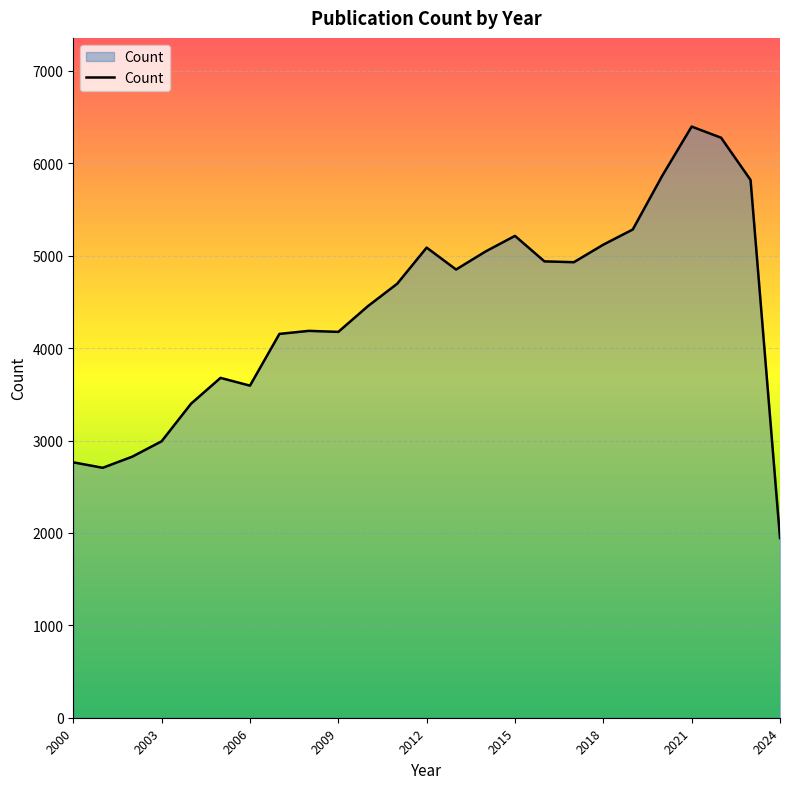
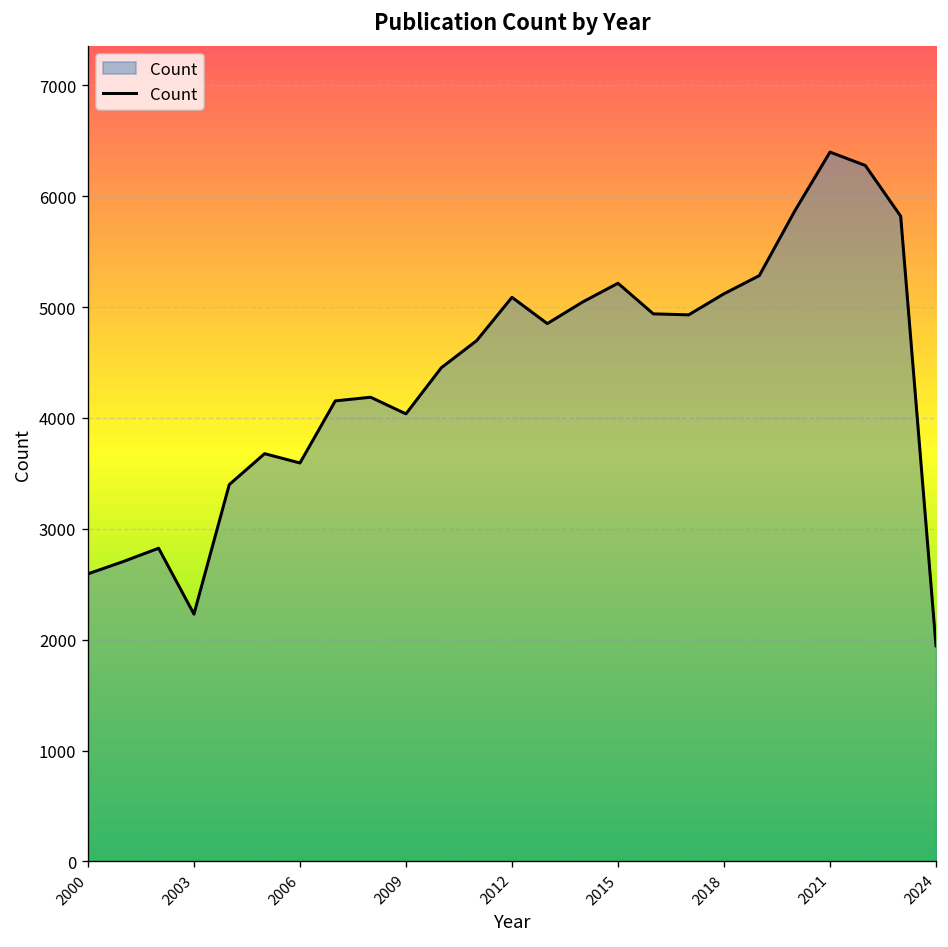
2000: 2800 -> 2600
2003: 3000 -> 2200
2009: 4200 -> 4000
